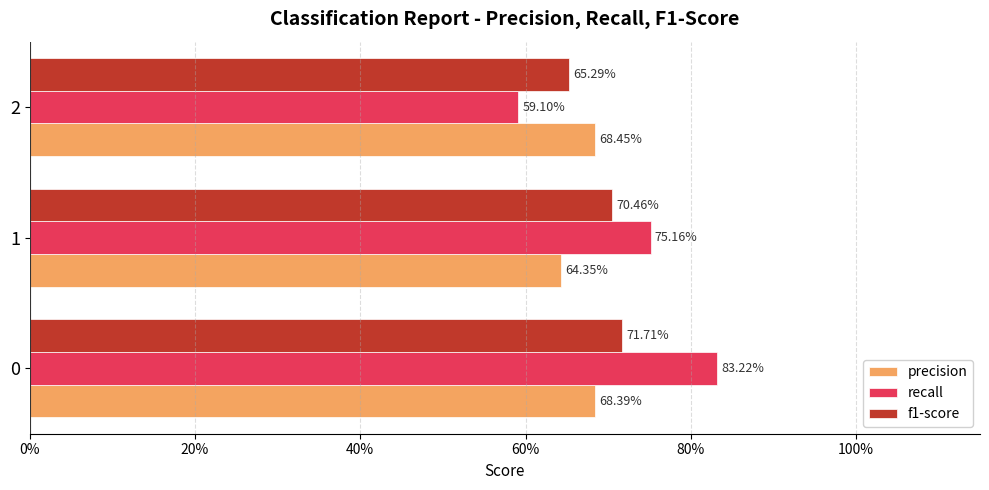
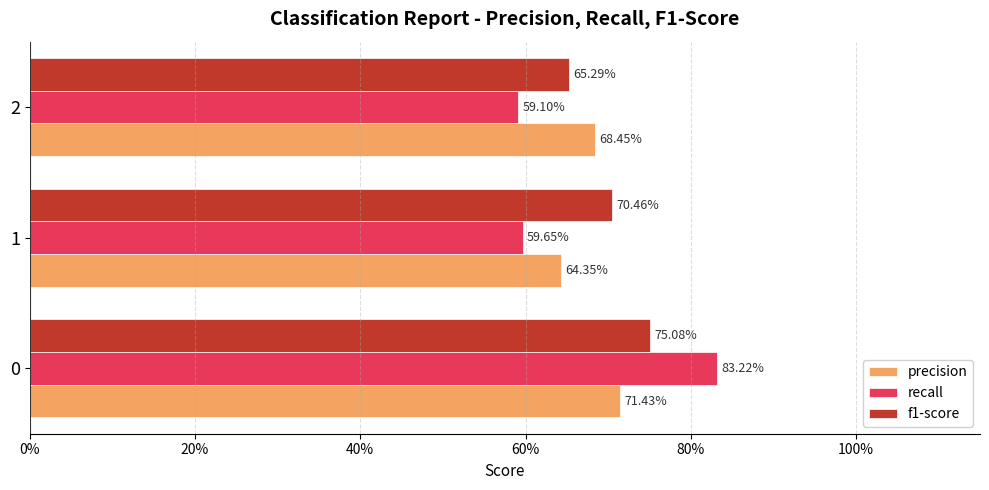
recall, 1: 75.16% -> 59.65%
f1-score, 0: 71.71% -> 75.08%
precision, 0: 68.39% -> 71.43%
